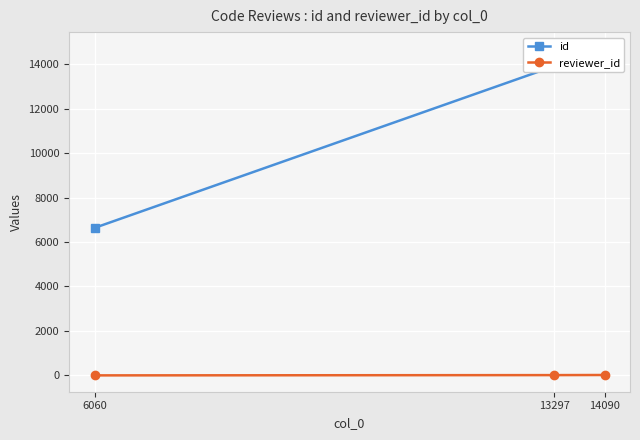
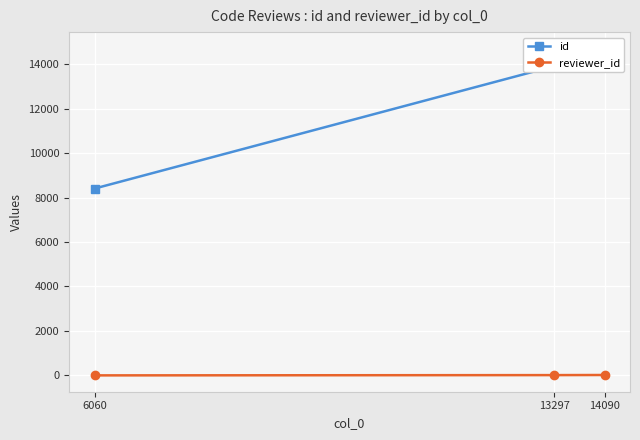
id, 6060: 6600 -> 8400
